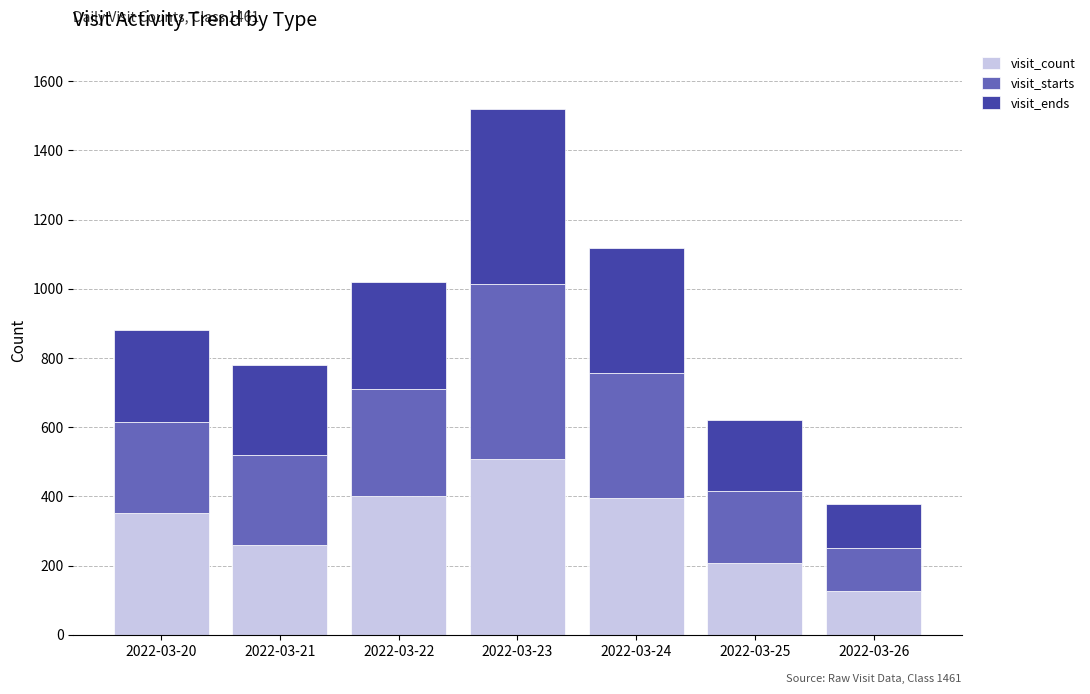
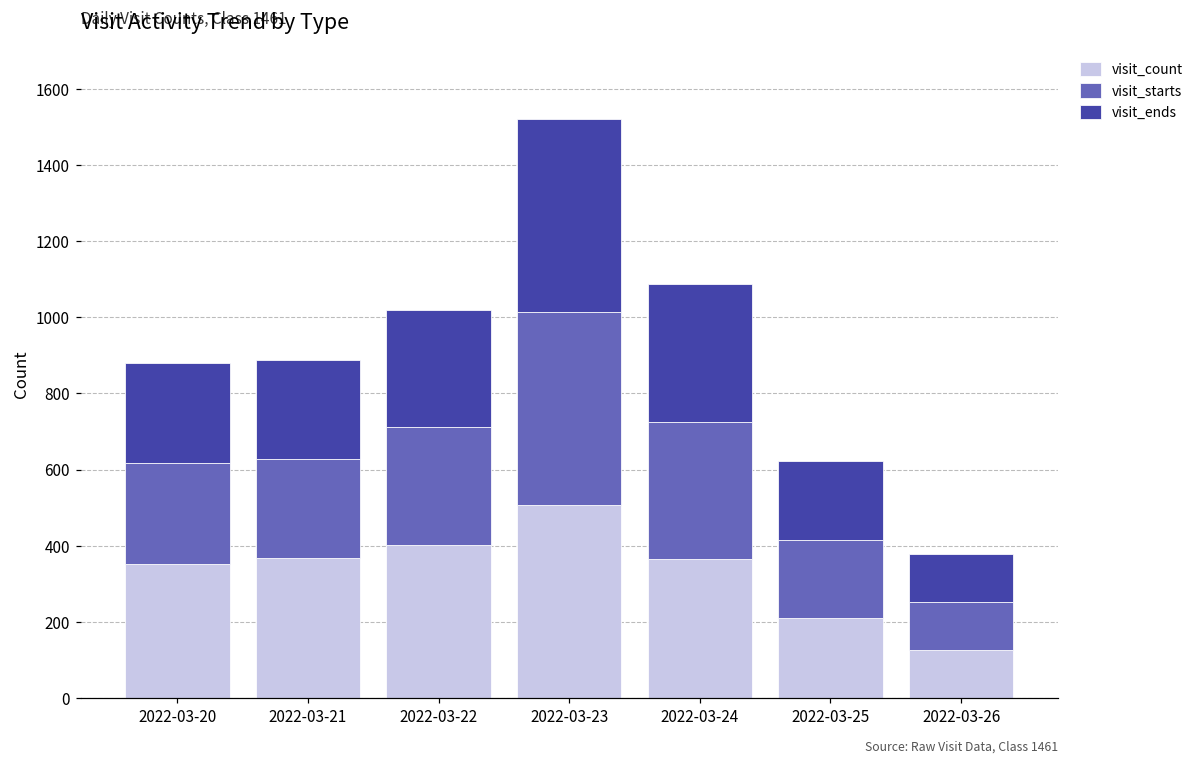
visit_count, 2022-03-21: 260 -> 370
visit_count, 2022-03-24: 400 -> 360
